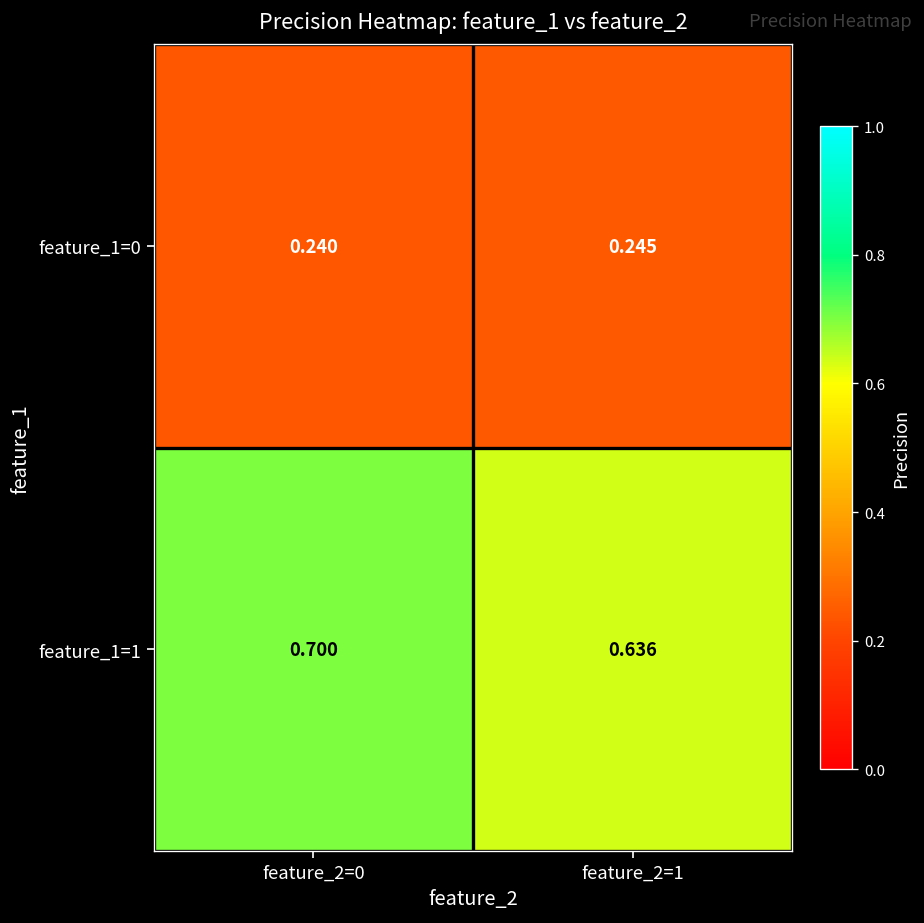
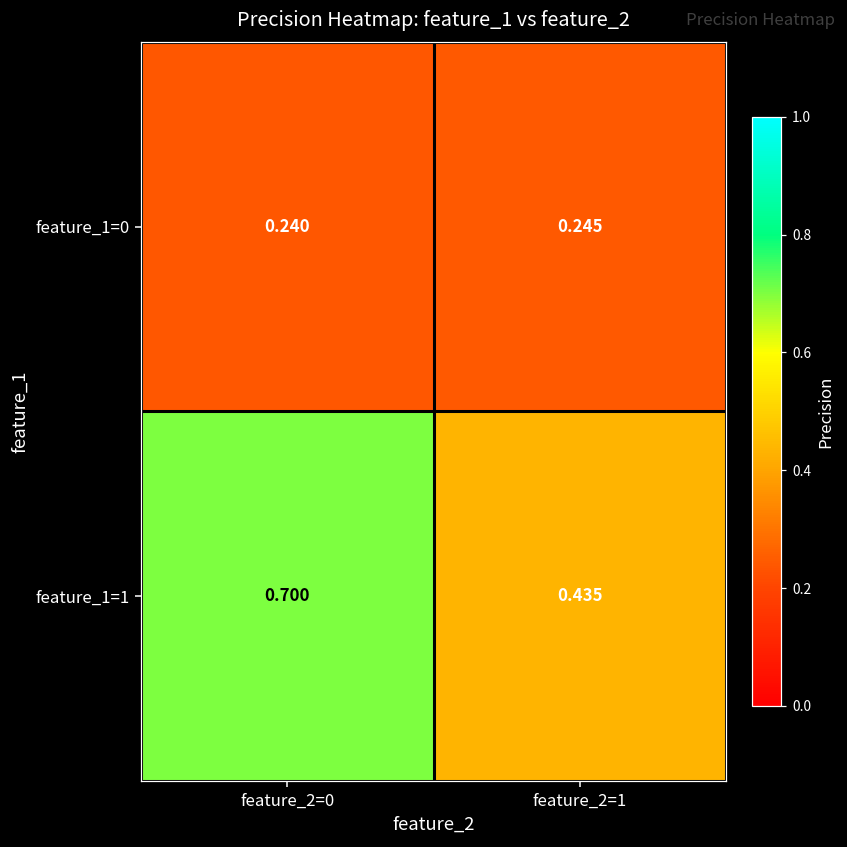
feature_1=1, feature_2=1: 0.636 -> 0.435
